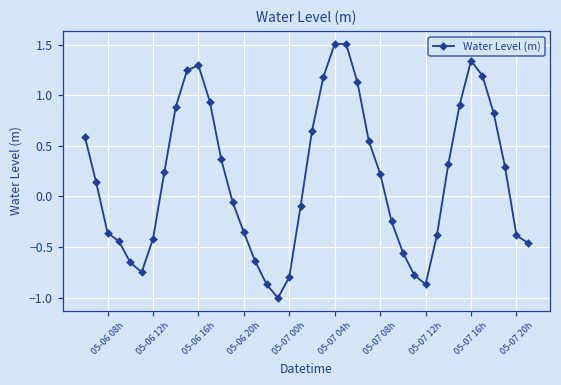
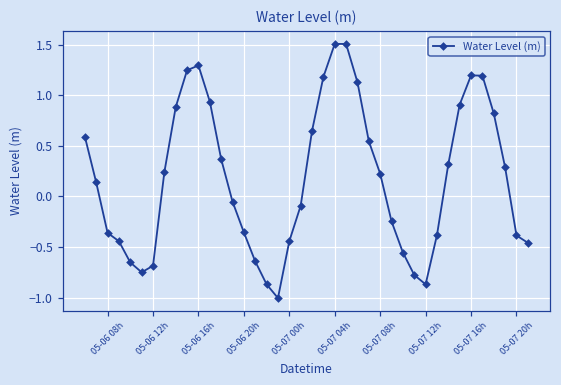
05-06 12h: -0.4 -> -0.7
05-07 00h: -0.8 -> -0.4
05-07 16h: 1.3 -> 1.2
